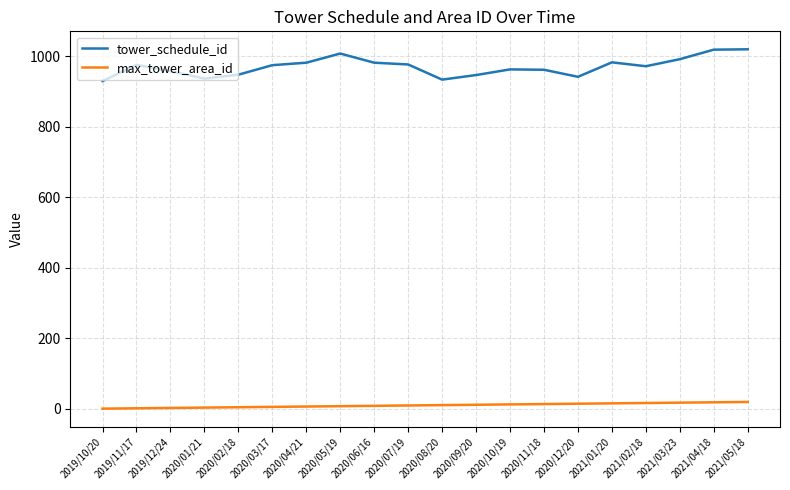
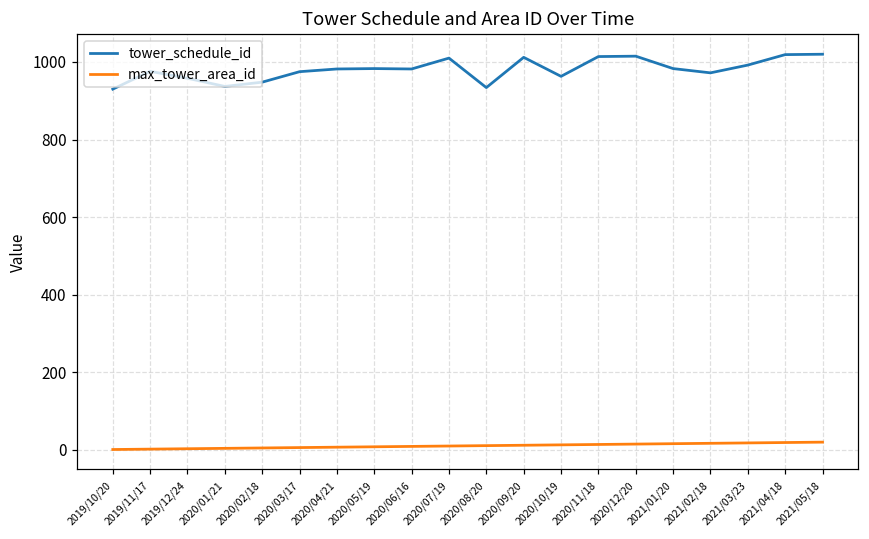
tower_schedule_id, 2020/05/19: 1010 -> 980
tower_schedule_id, 2020/07/19: 980 -> 1010
tower_schedule_id, 2020/09/20: 950 -> 1010
tower_schedule_id, 2020/11/18: 960 -> 1010
tower_schedule_id, 2020/12/20: 940 -> 1020
